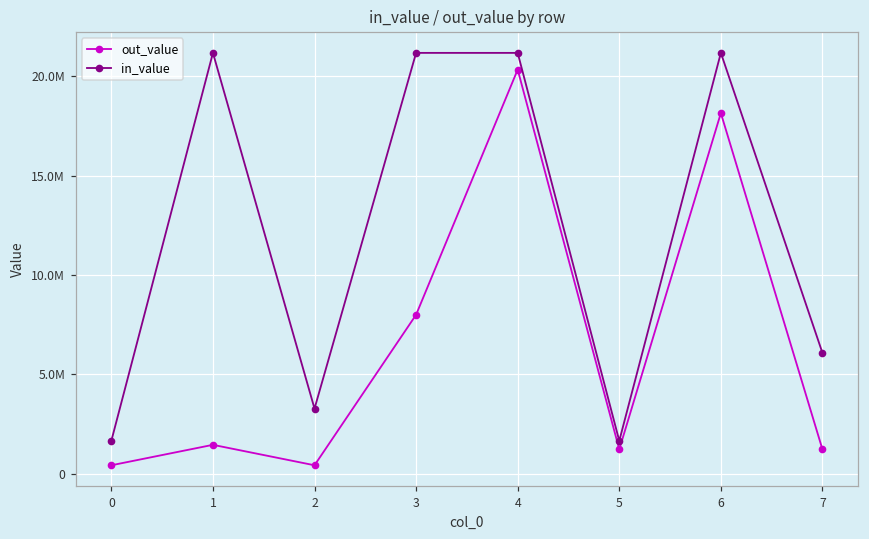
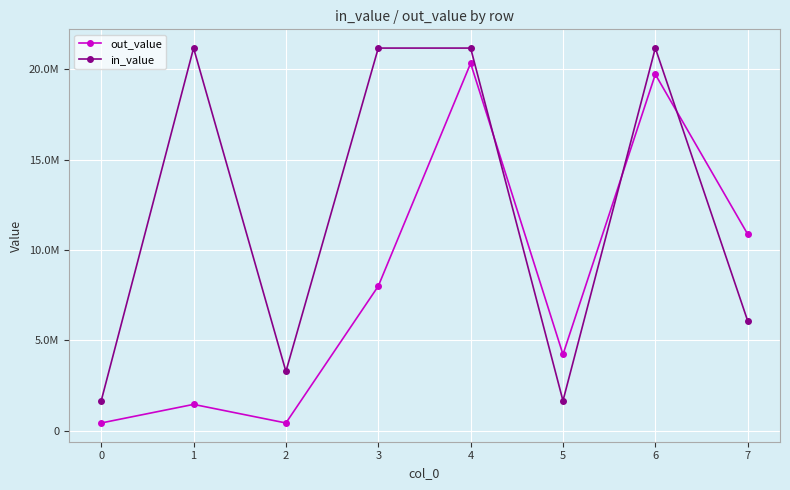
out_value, 5: 1200000 -> 4200000
out_value, 6: 18100000 -> 19700000
out_value, 7: 1200000 -> 10900000
